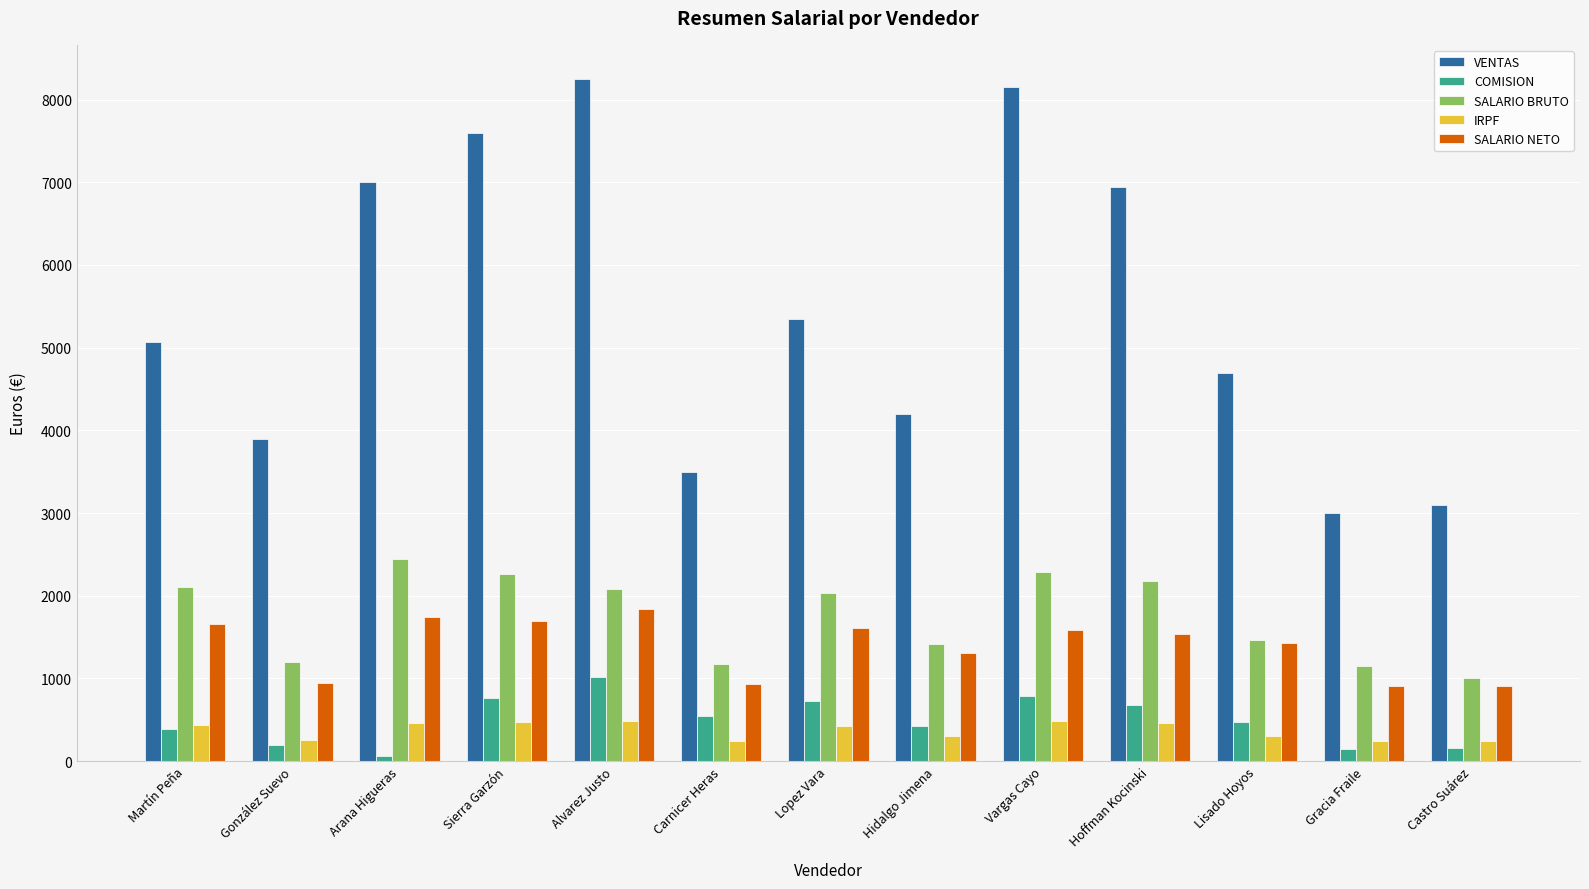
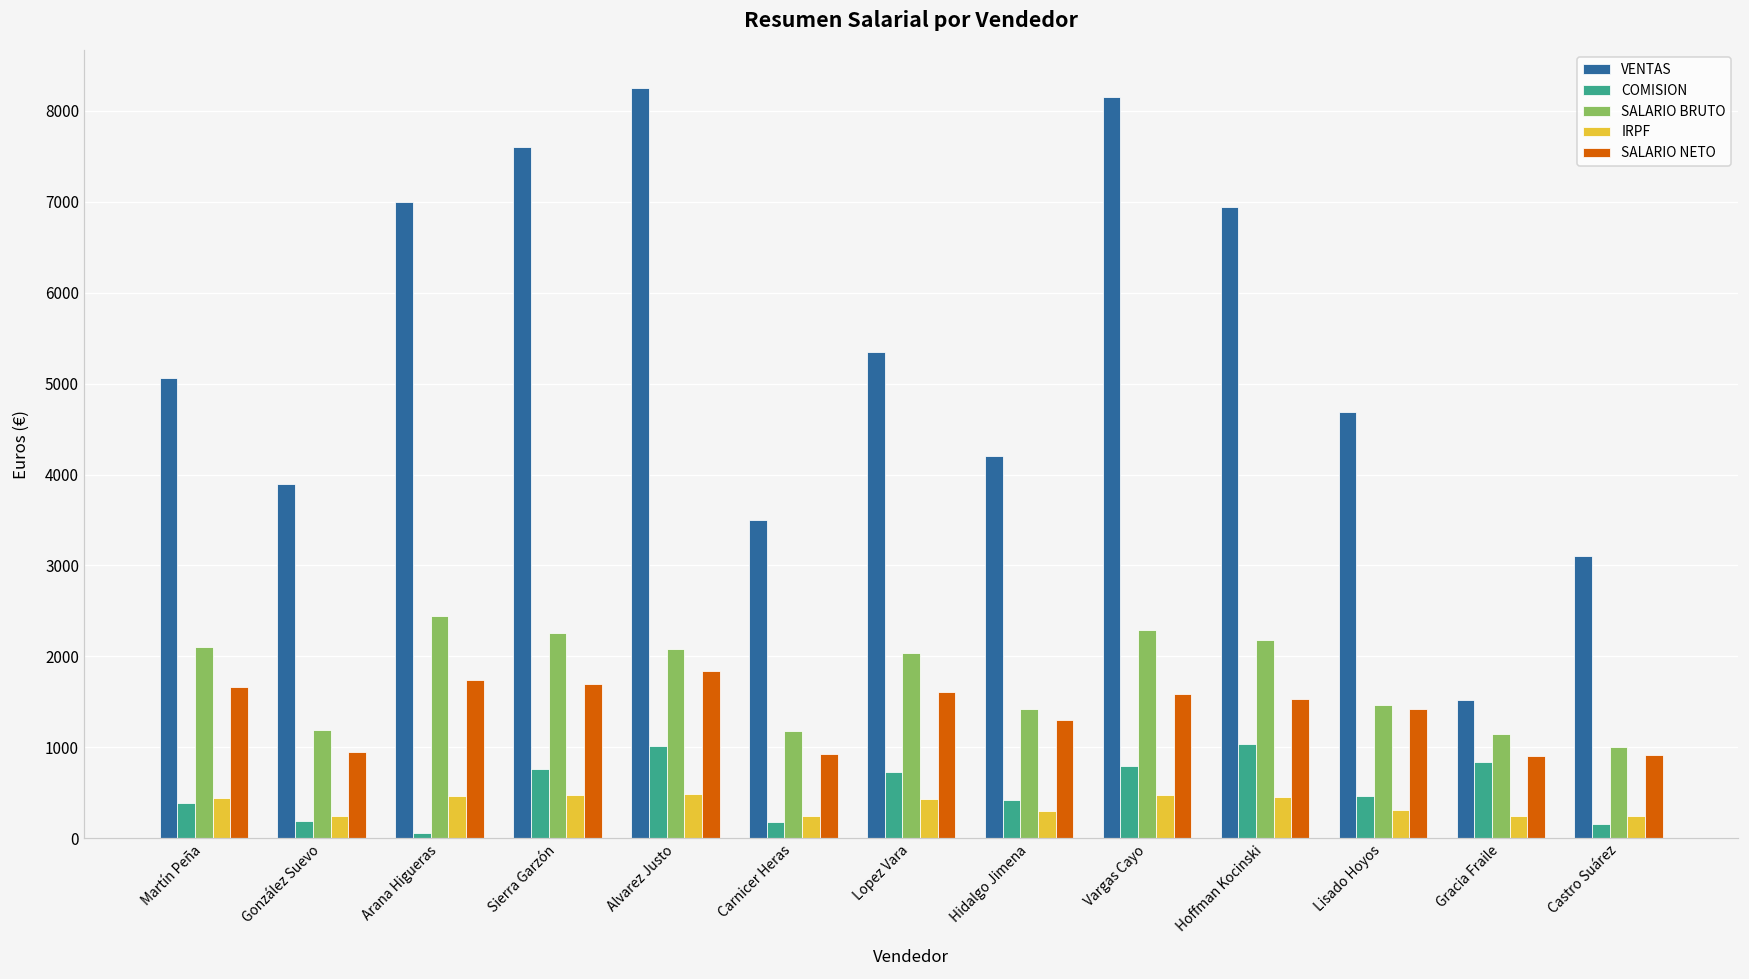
COMISION, Carnicer Heras: 500 -> 200
COMISION, Hoffman Kocinski: 700 -> 1000
VENTAS, Gracia Fraile: 3000 -> 1500
COMISION, Gracia Fraile: 200 -> 800
